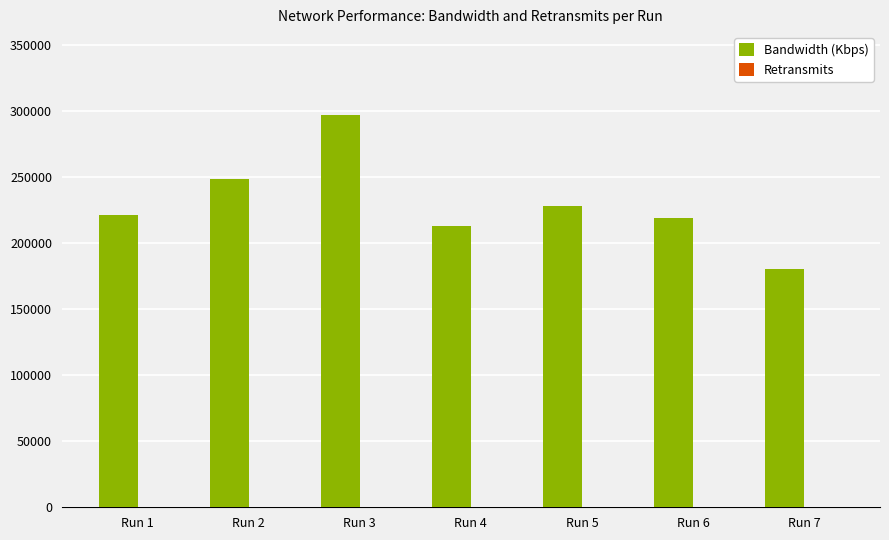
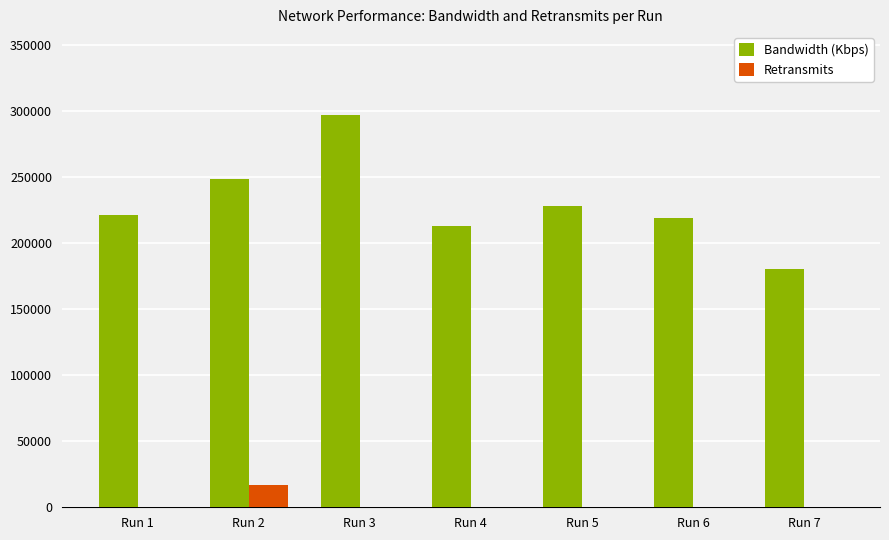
Retransmits, Run 2: 0 -> 17000
